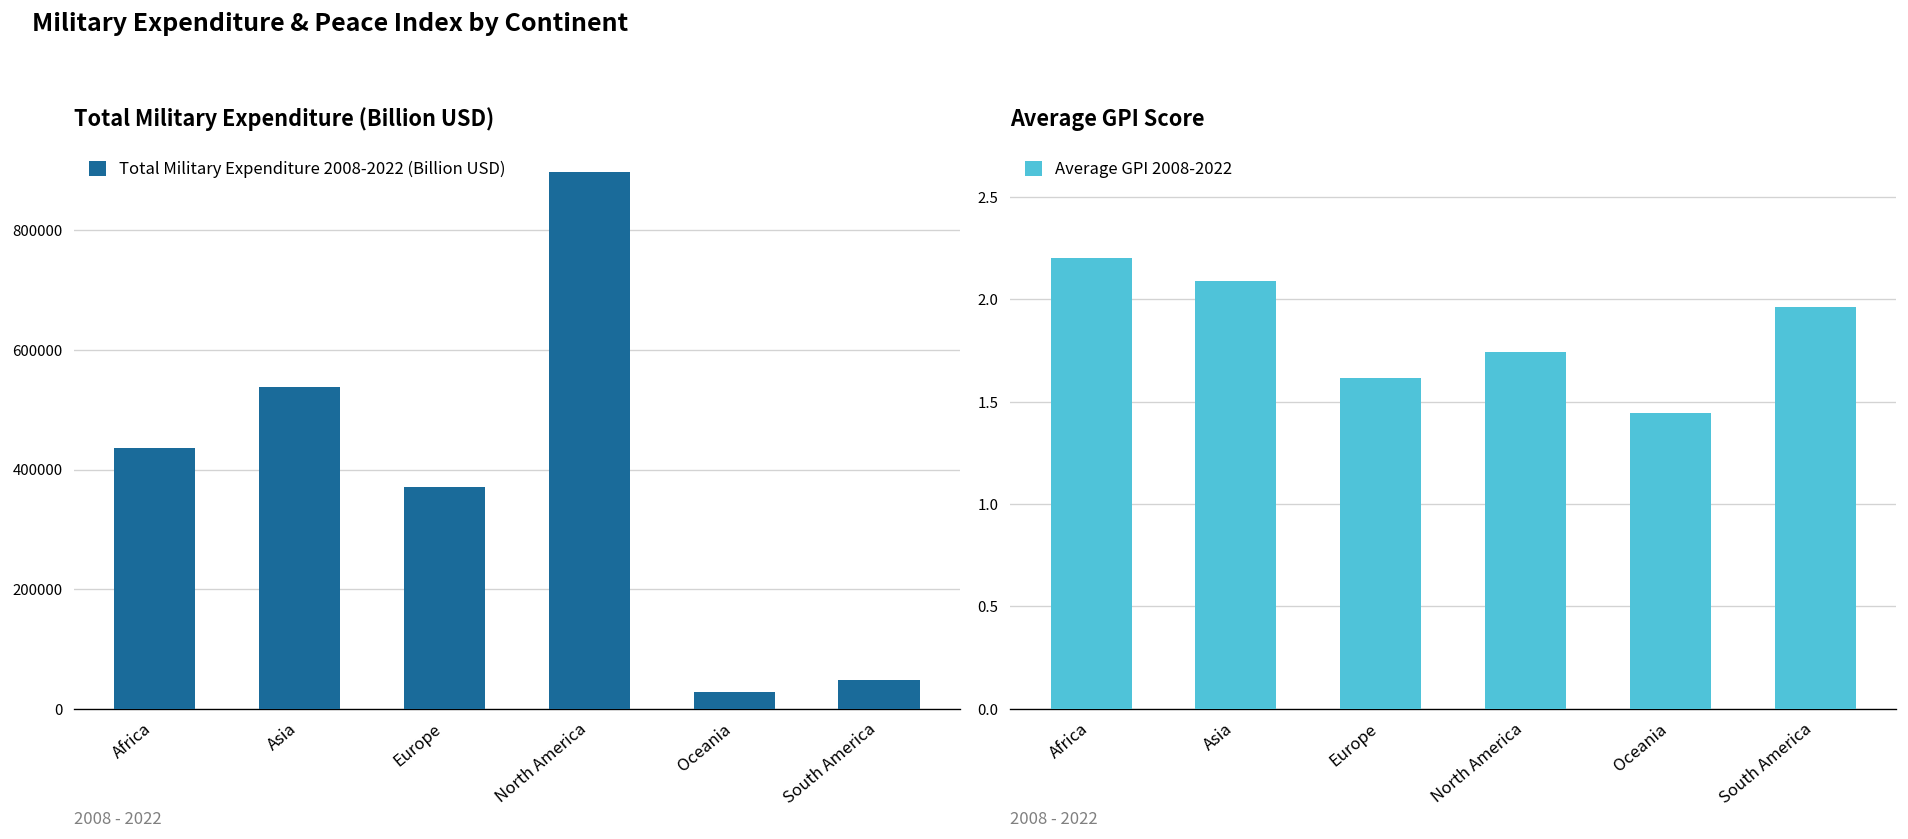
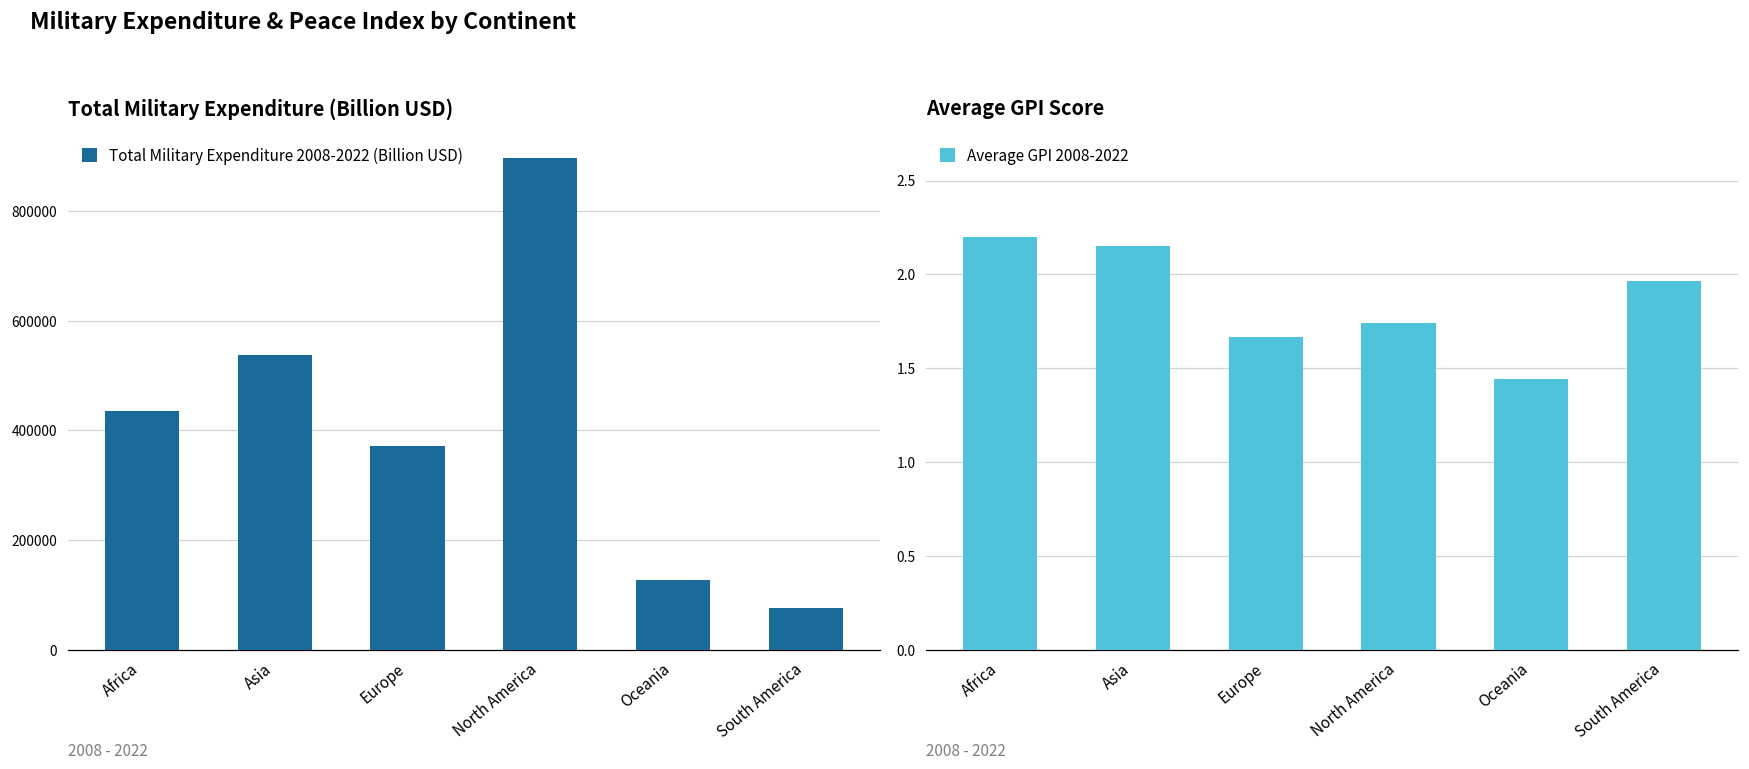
Total Military Expenditure (Billion USD), Oceania: 30000 -> 130000
Total Military Expenditure (Billion USD), South America: 50000 -> 80000
Average GPI Score, Asia: 2.09 -> 2.15
Average GPI Score, Europe: 1.61 -> 1.67
